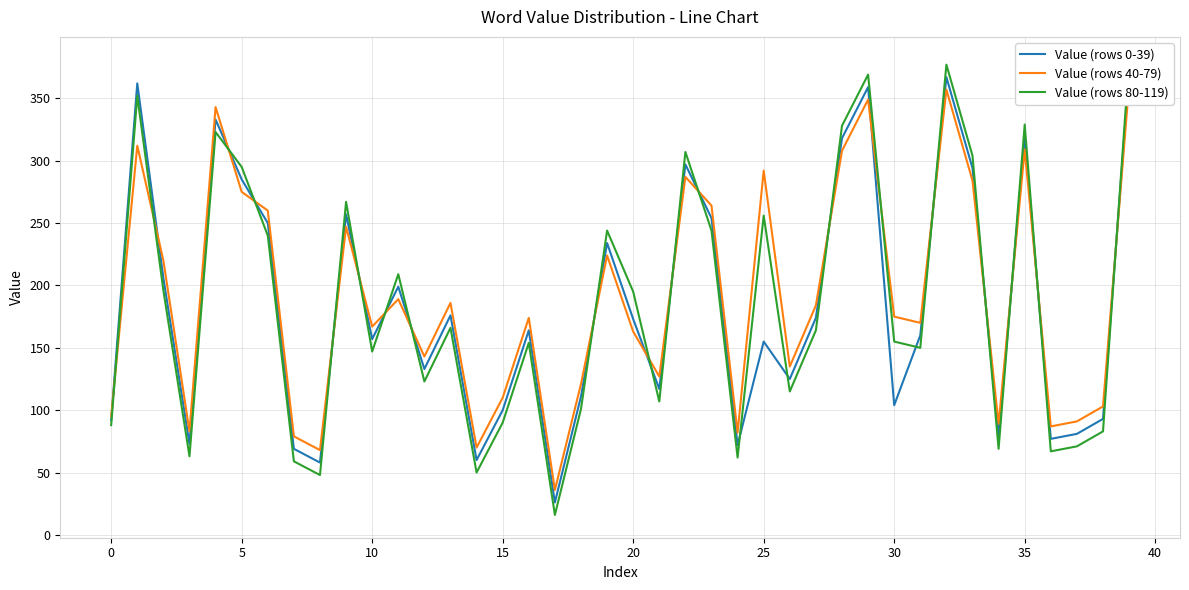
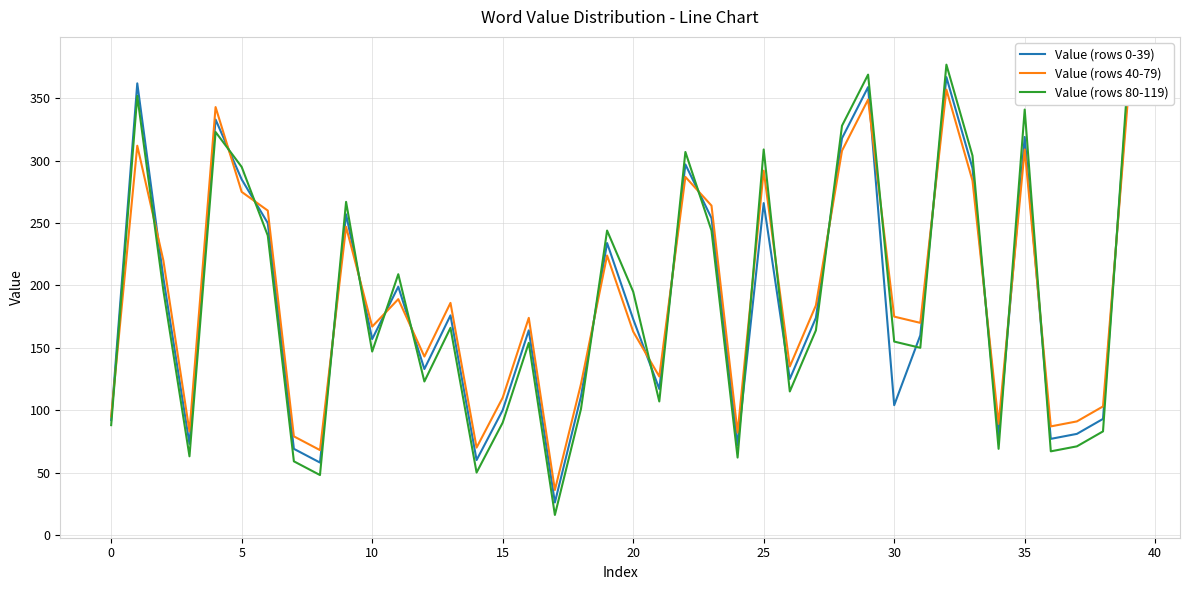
Value (rows 0-39), 25: 155 -> 266
Value (rows 80-119), 25: 256 -> 309
Value (rows 80-119), 35: 329 -> 341
